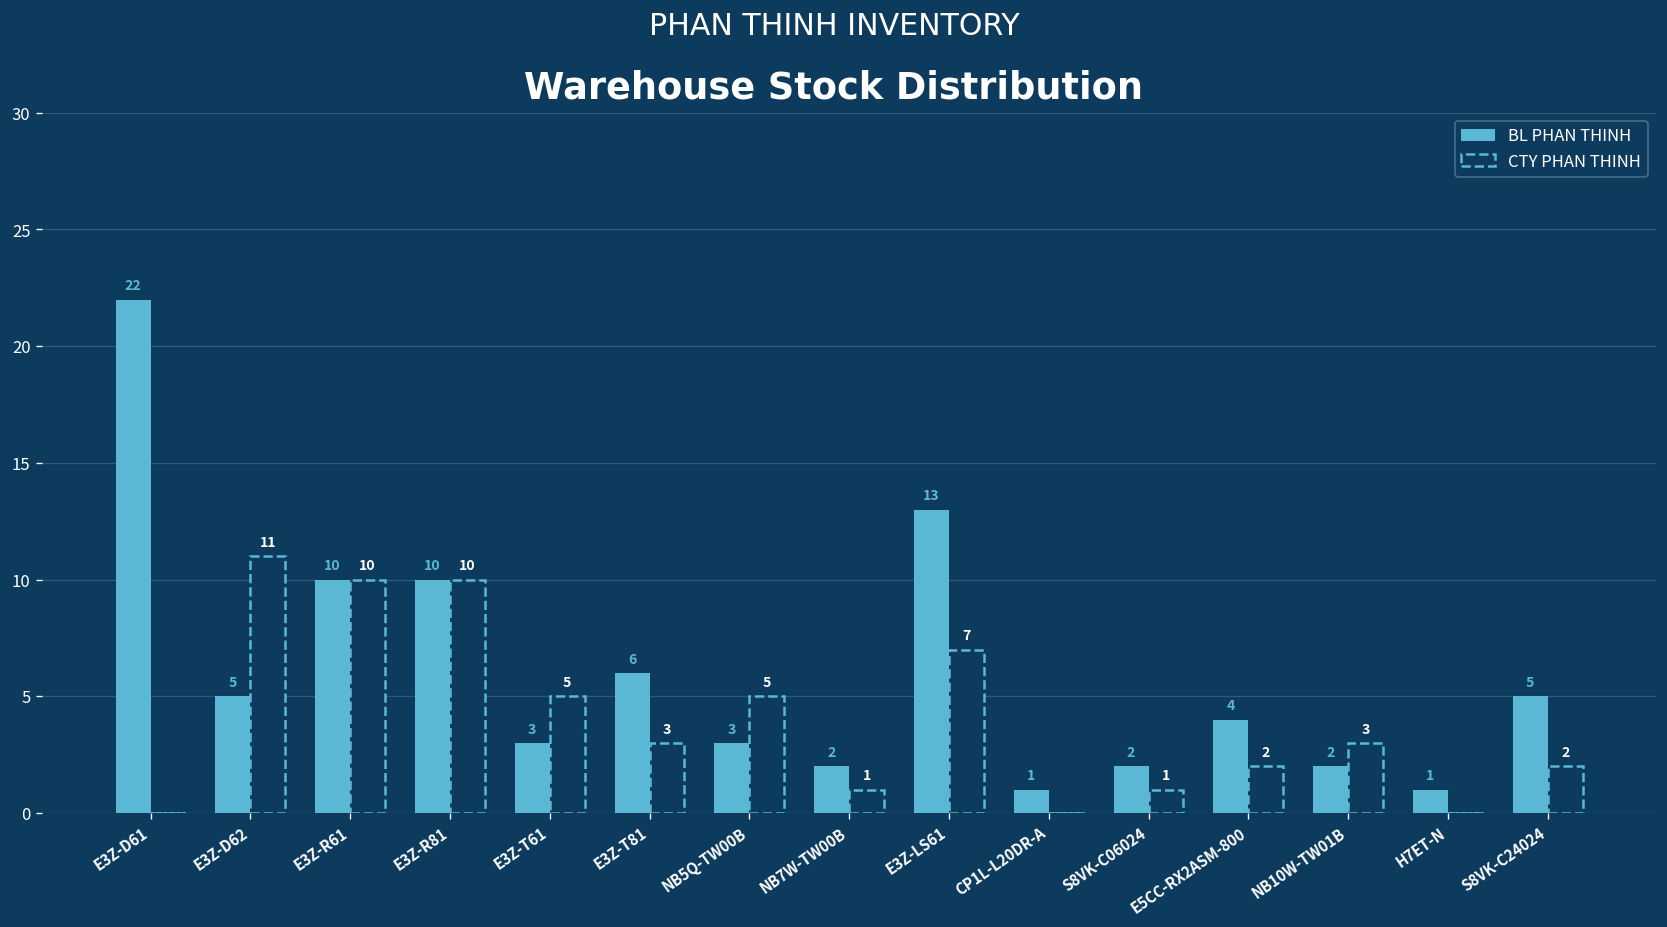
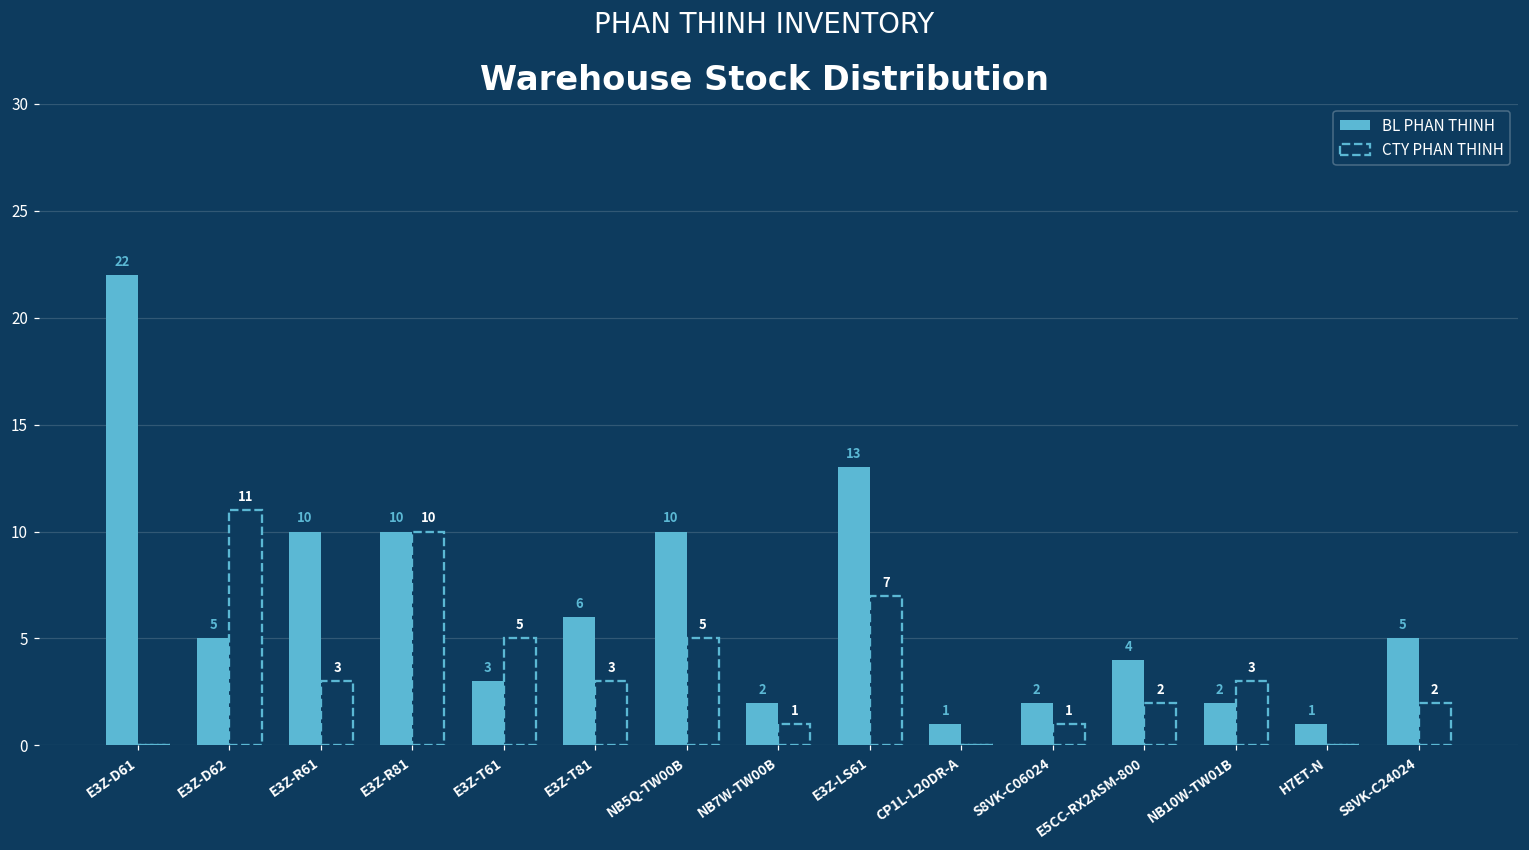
CTY PHAN THINH, E3Z-R61: 10 -> 3
BL PHAN THINH, NB5Q-TW00B: 3 -> 10
